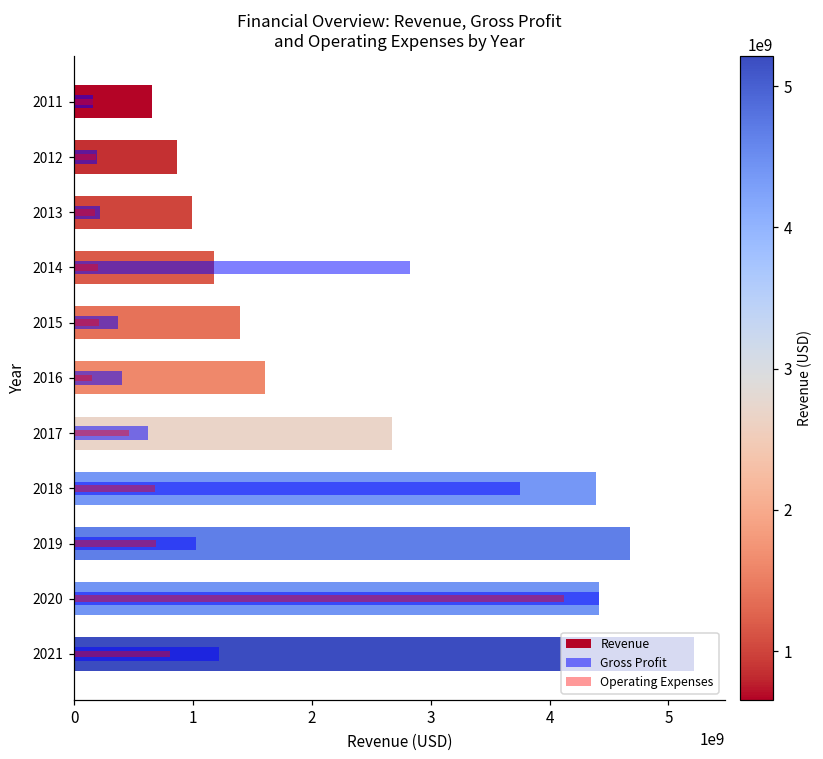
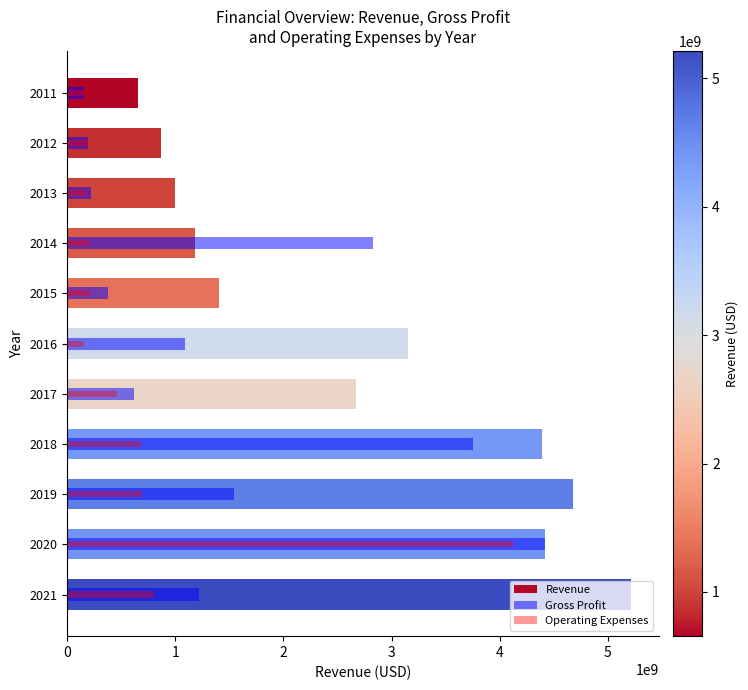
Revenue, 2016: 1610000000 -> 3150000000
Gross Profit, 2016: 400000000 -> 1090000000
Gross Profit, 2019: 1030000000 -> 1540000000
